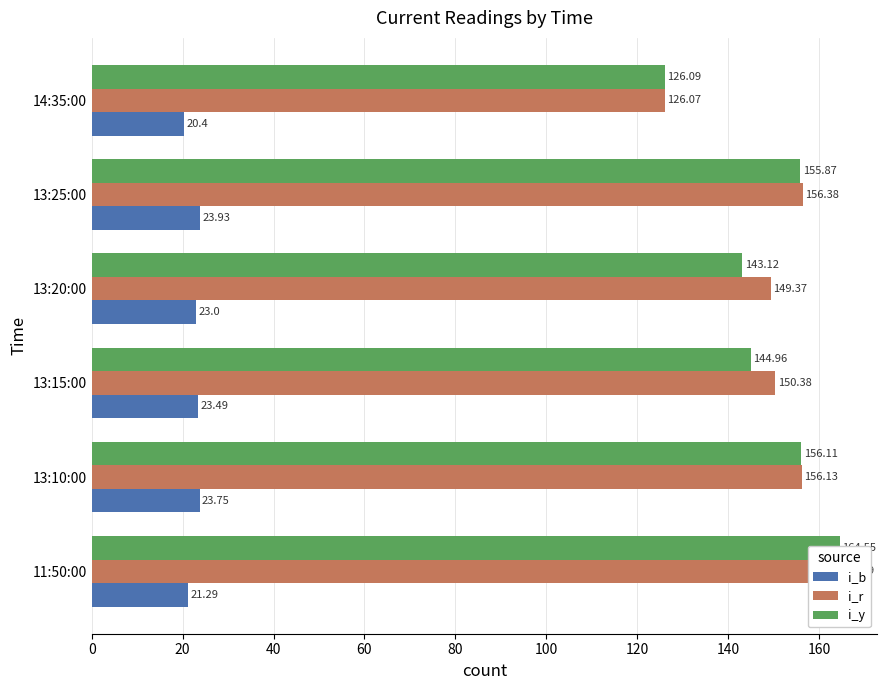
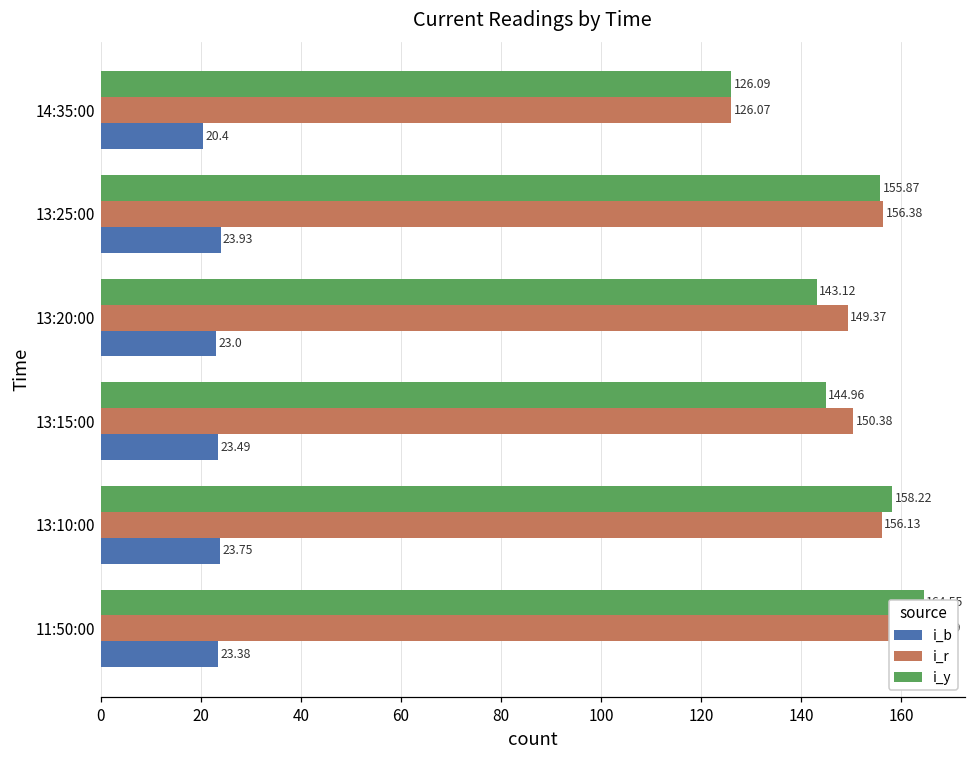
i_y, 13:10:00: 156.11 -> 158.22
i_b, 11:50:00: 21.29 -> 23.38
